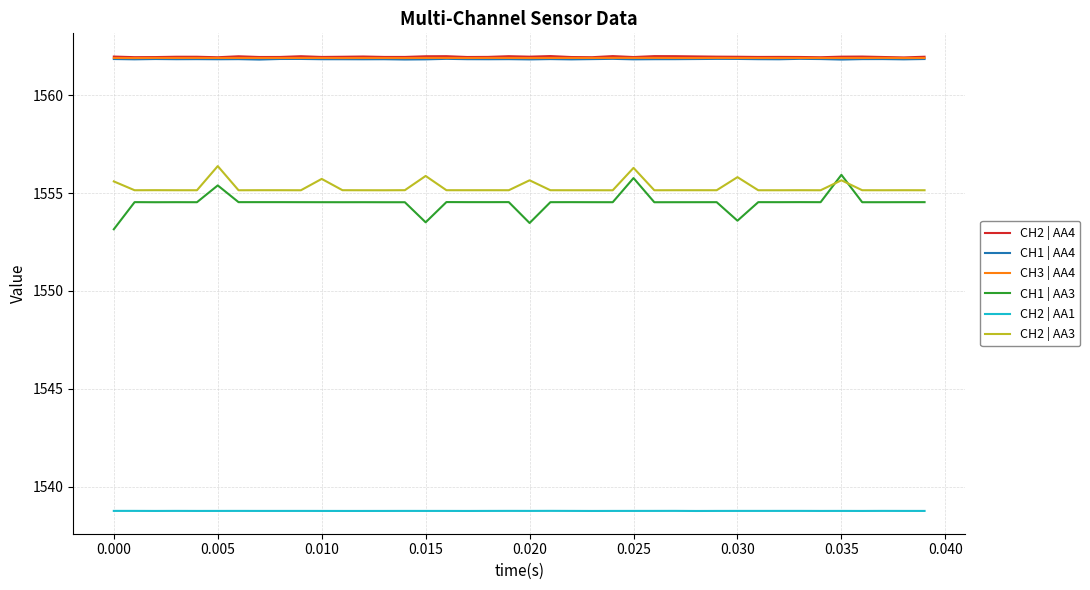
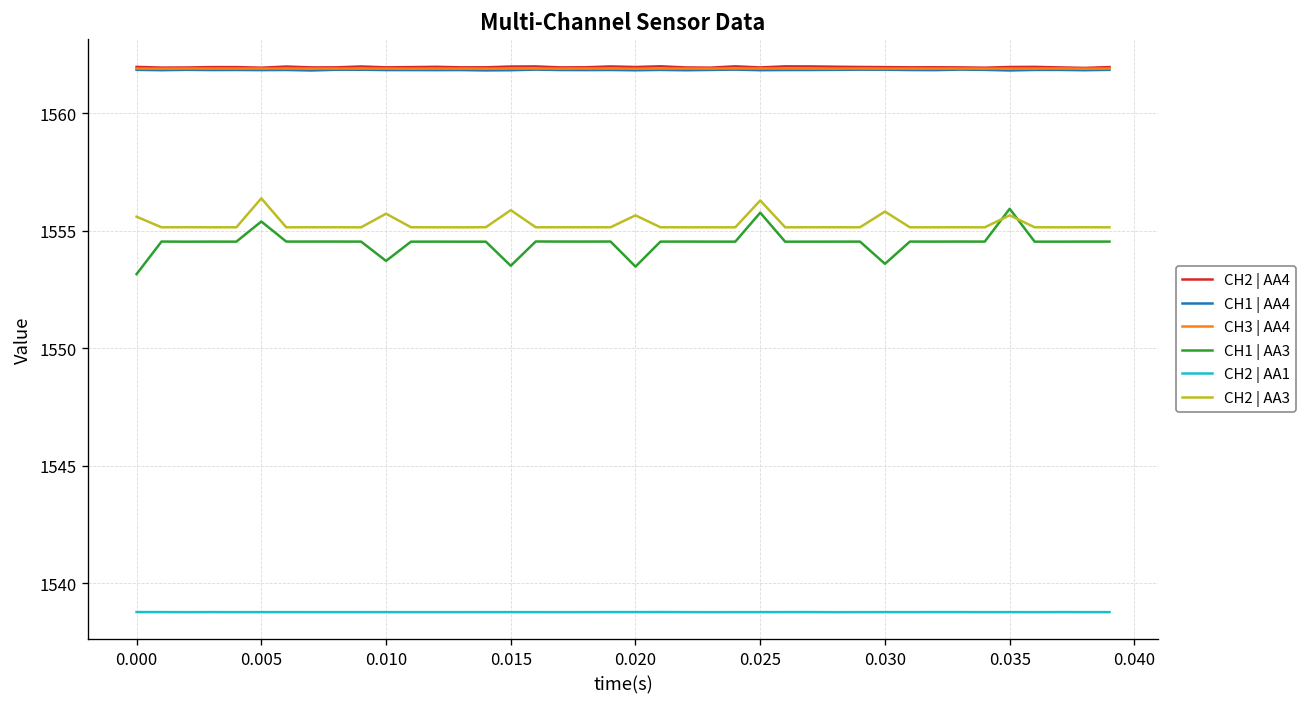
CH1 | AA3, 0.010: 1554.5 -> 1553.7
